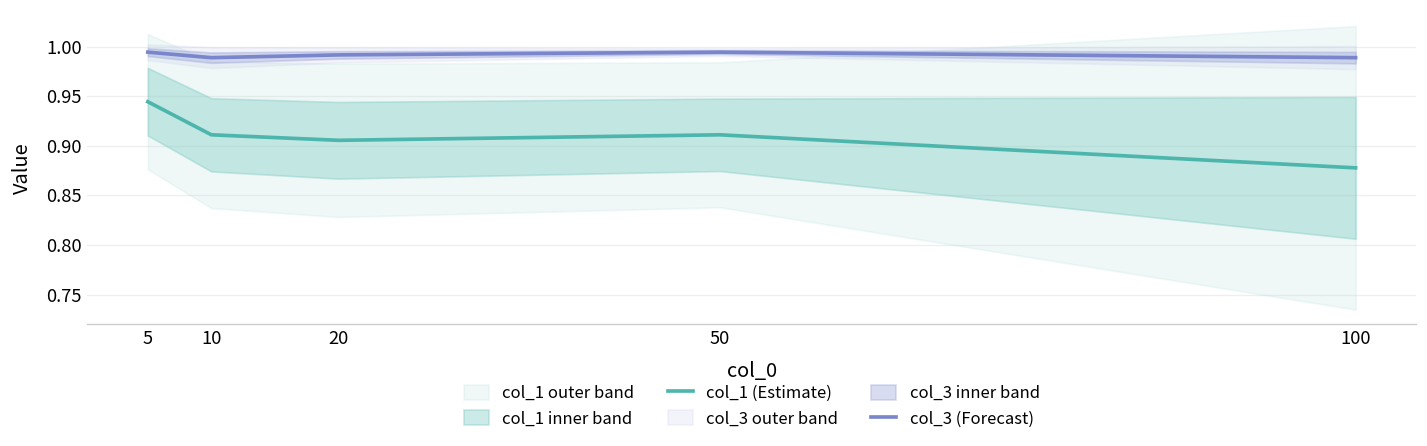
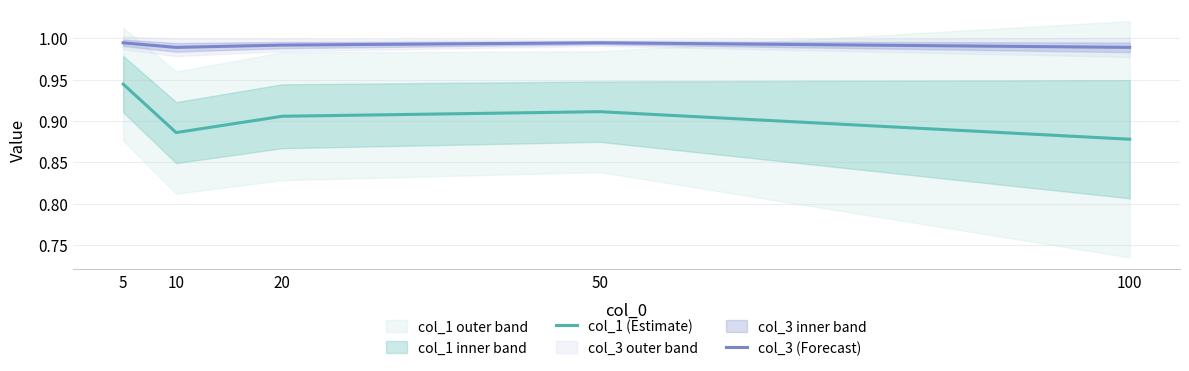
col_1 (Estimate), 10: 0.91 -> 0.89
